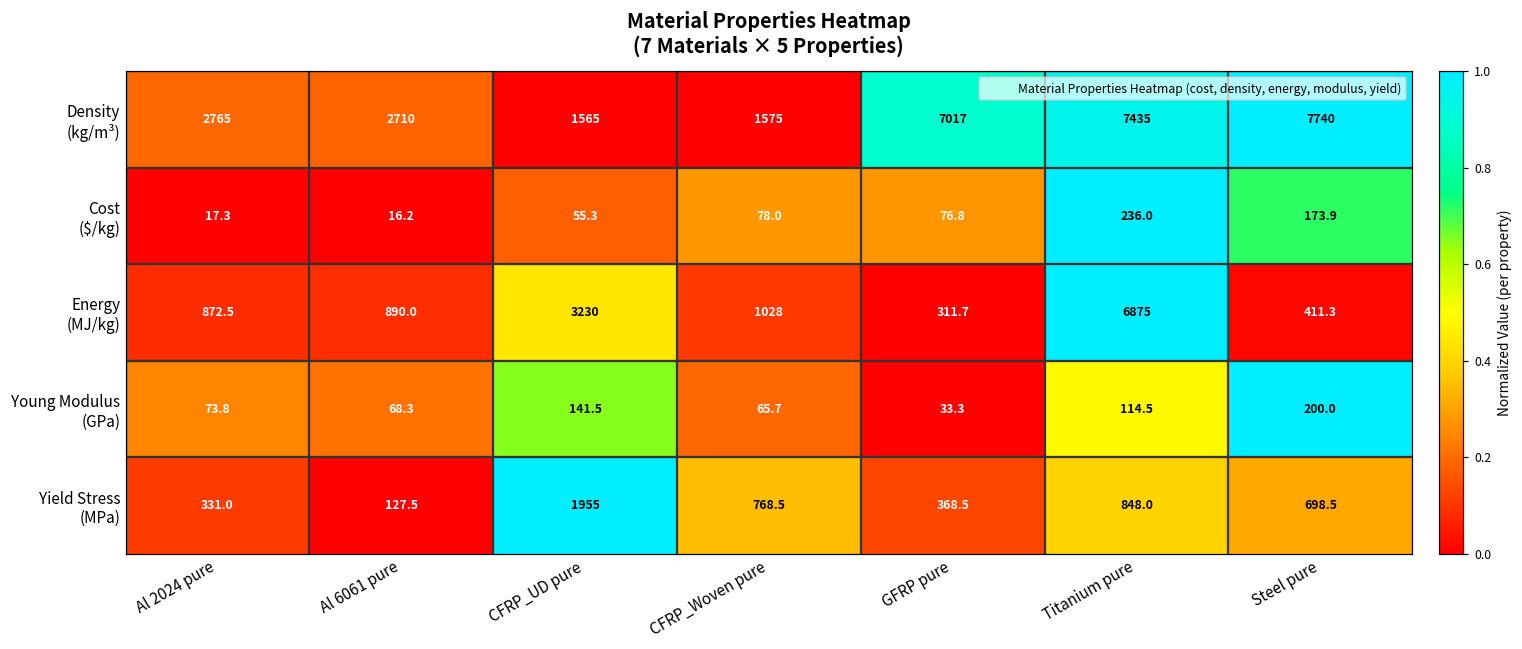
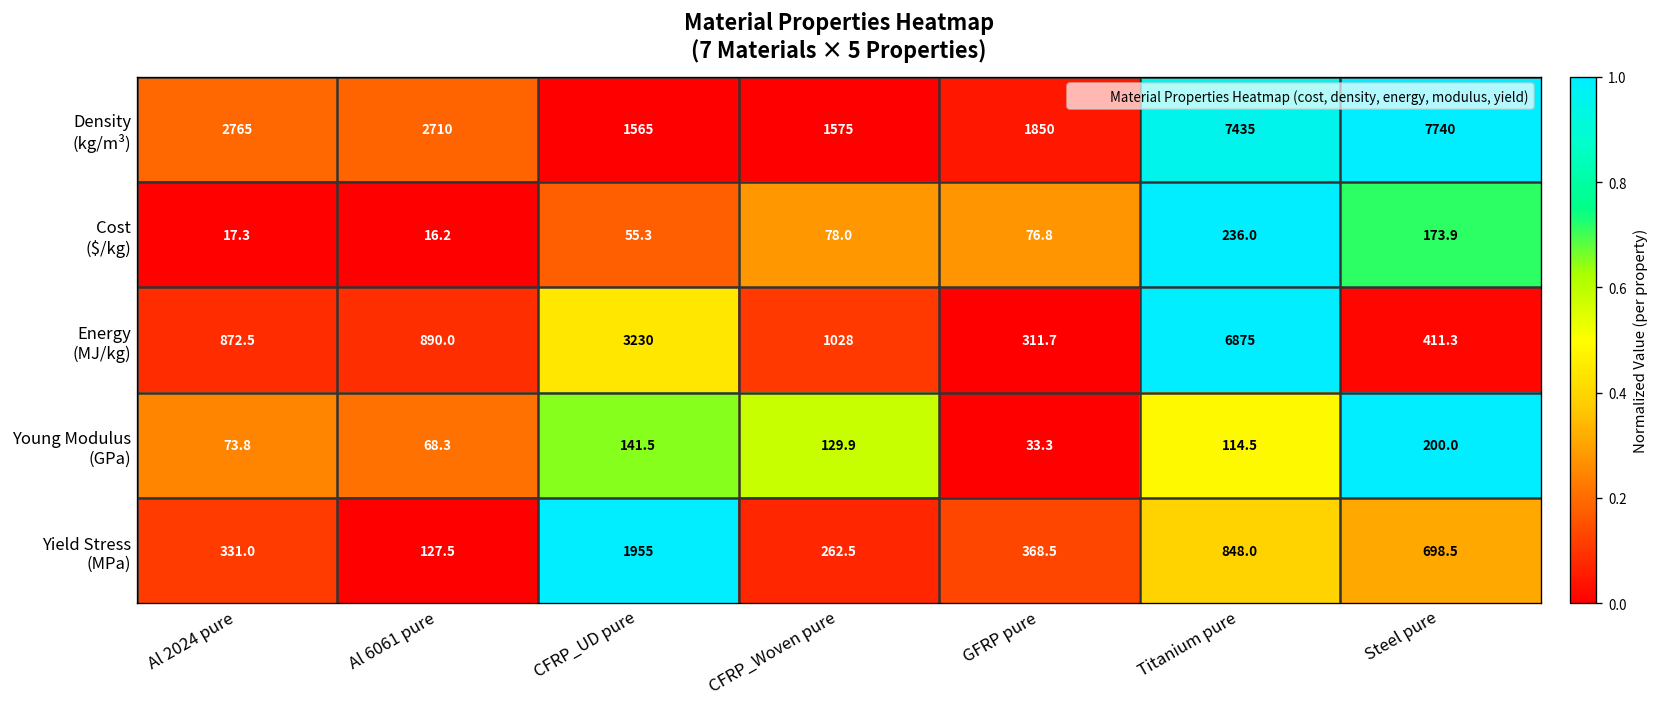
Density (kg/m³), GFRP pure: 7017 -> 1850
Young Modulus (GPa), CFRP_Woven pure: 65.7 -> 129.9
Yield Stress (MPa), CFRP_Woven pure: 768.5 -> 262.5
